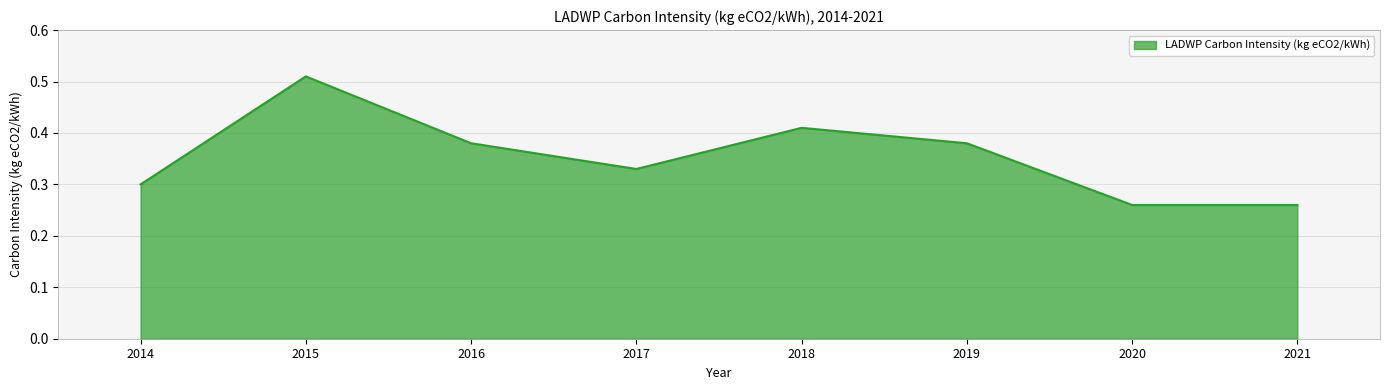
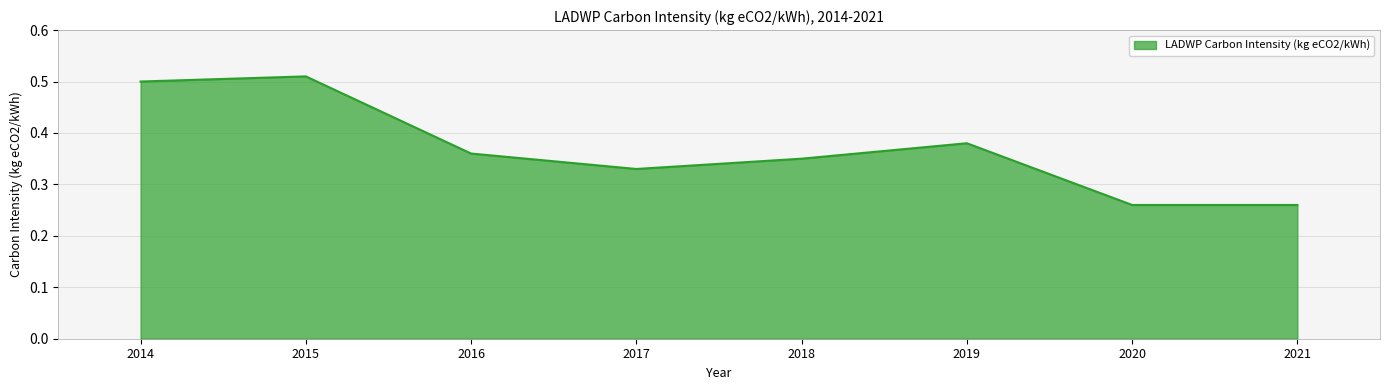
2014: 0.3 -> 0.5
2016: 0.38 -> 0.36
2018: 0.41 -> 0.35
